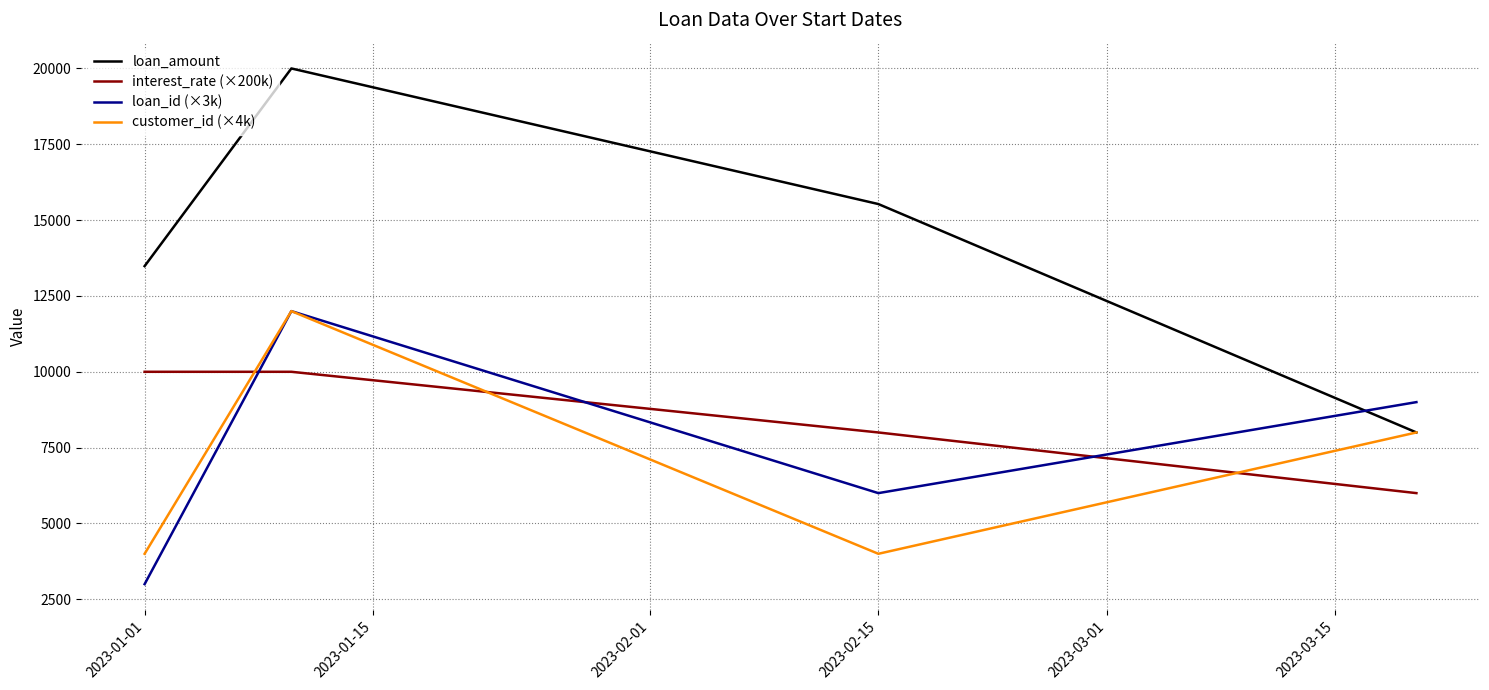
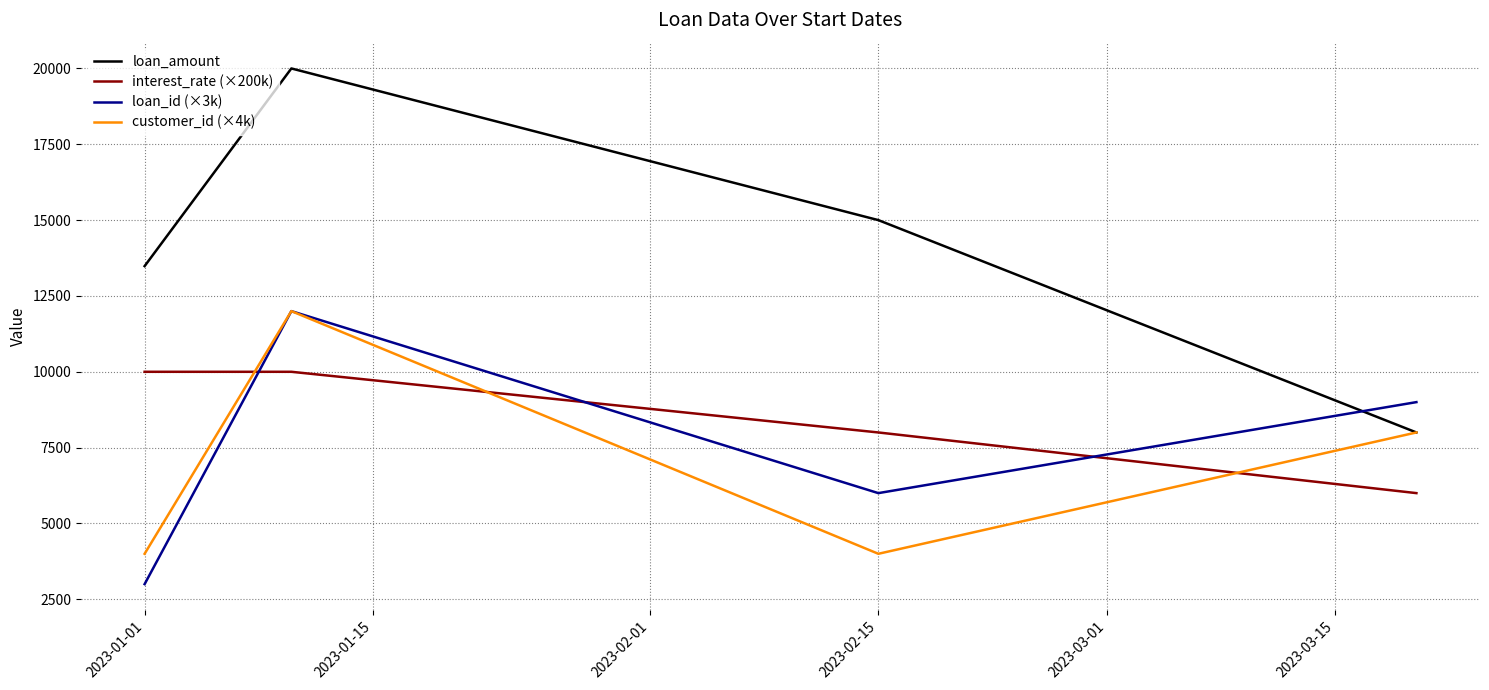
loan_amount, 2023-02-15: 15500 -> 15000
